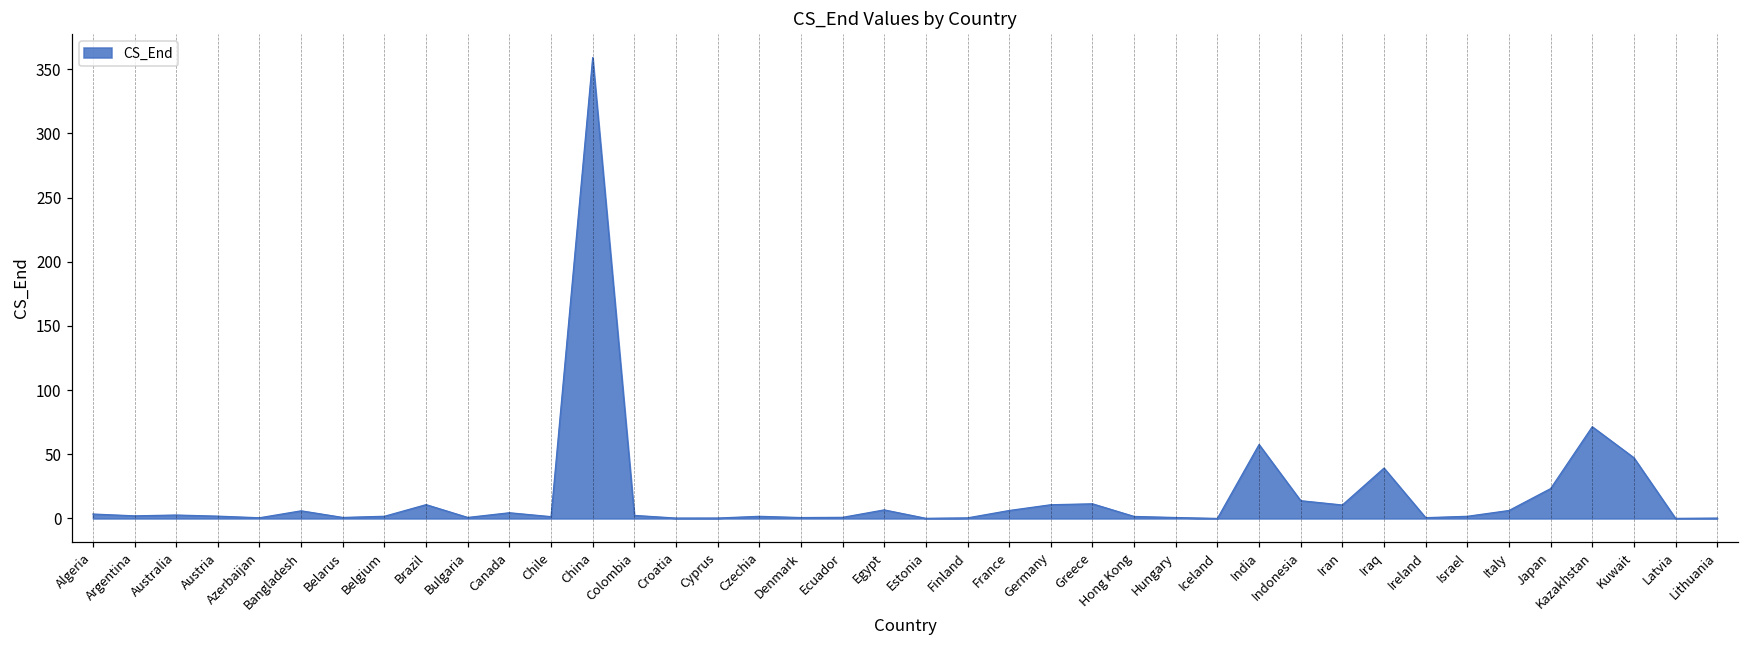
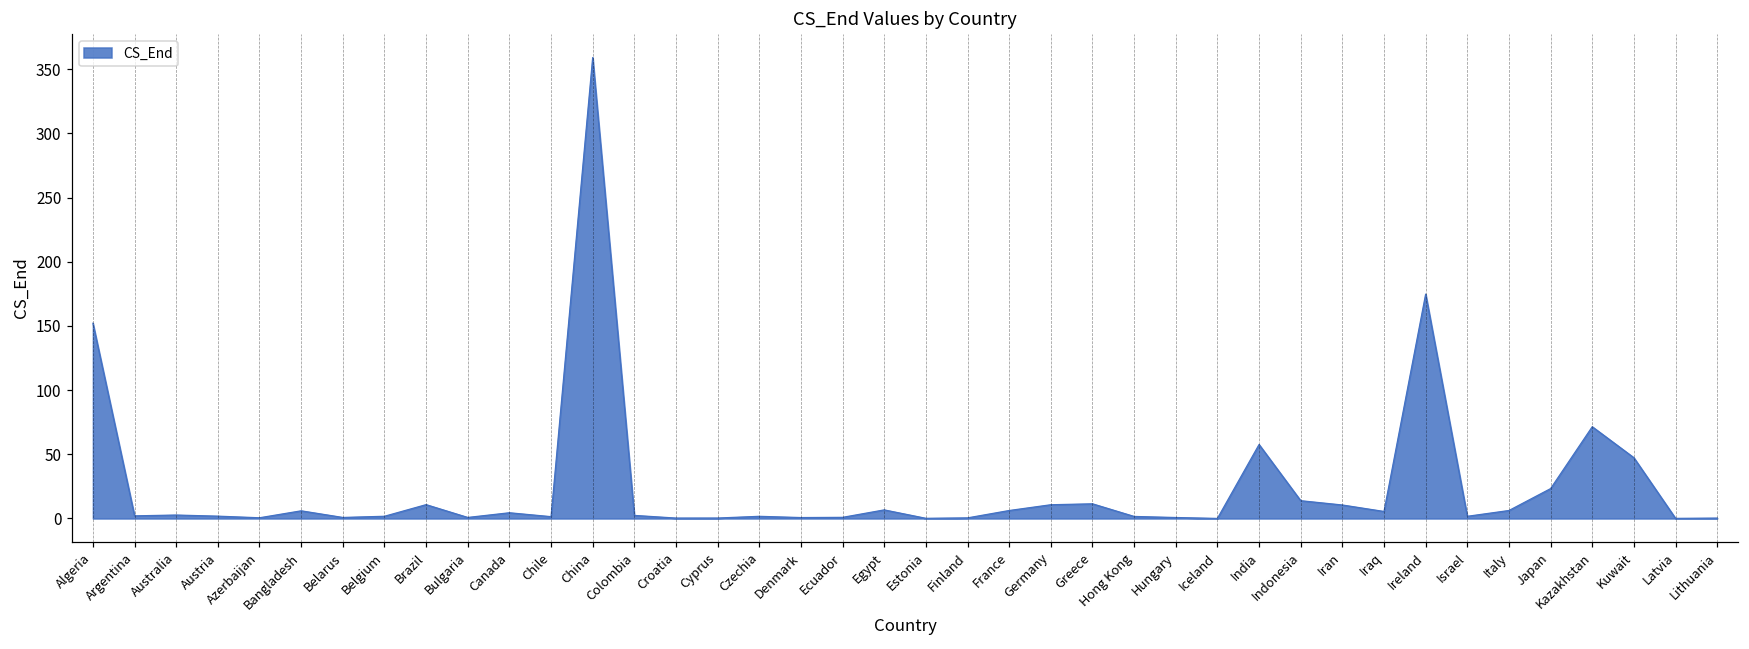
Algeria: 3 -> 152
Iraq: 39 -> 5
Ireland: 1 -> 175
